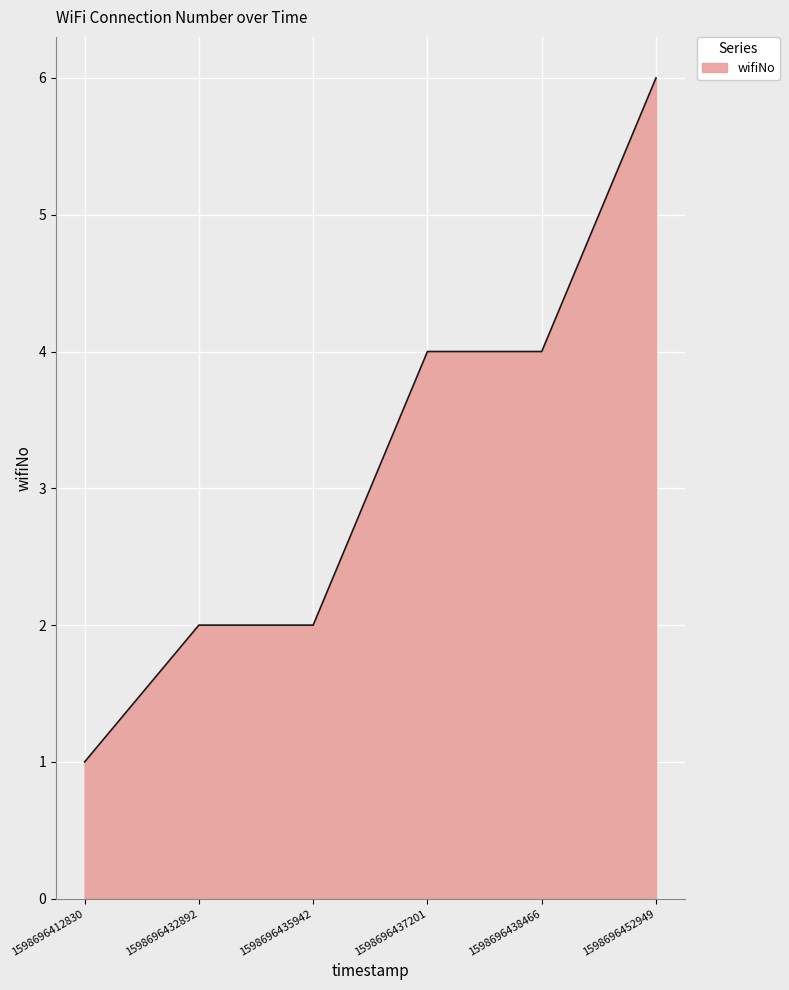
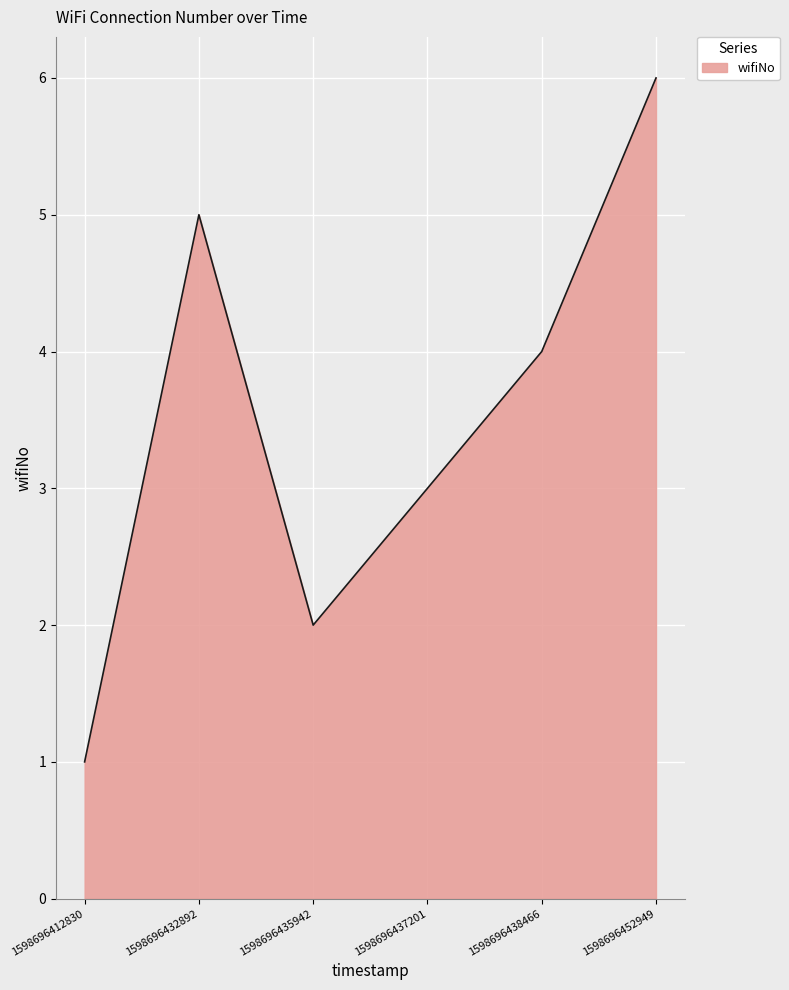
1598696432892: 2 -> 5
1598696437201: 4 -> 3
